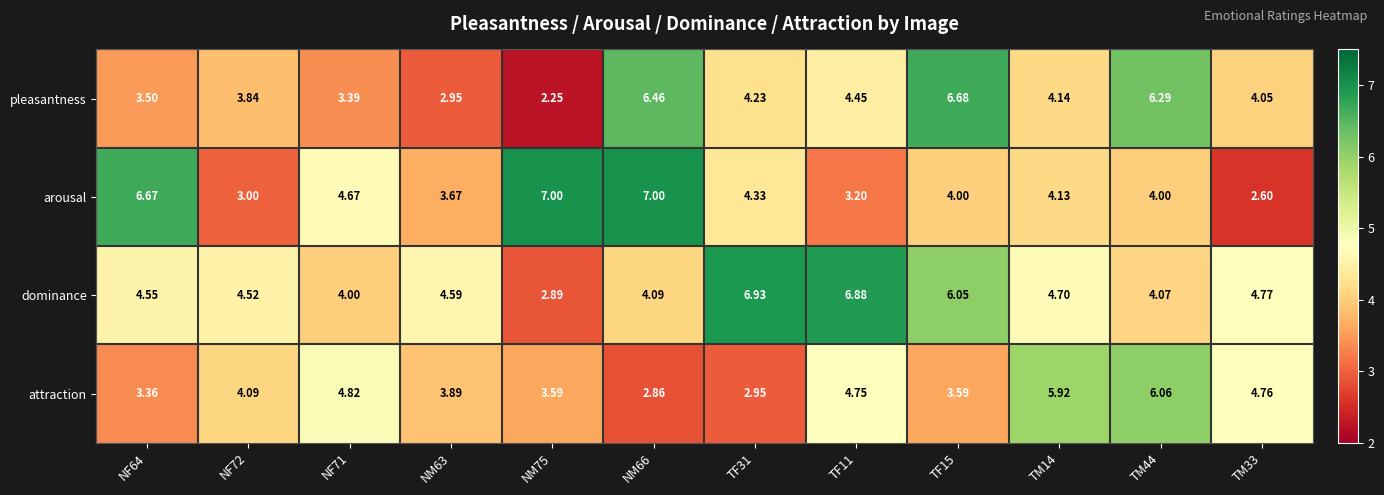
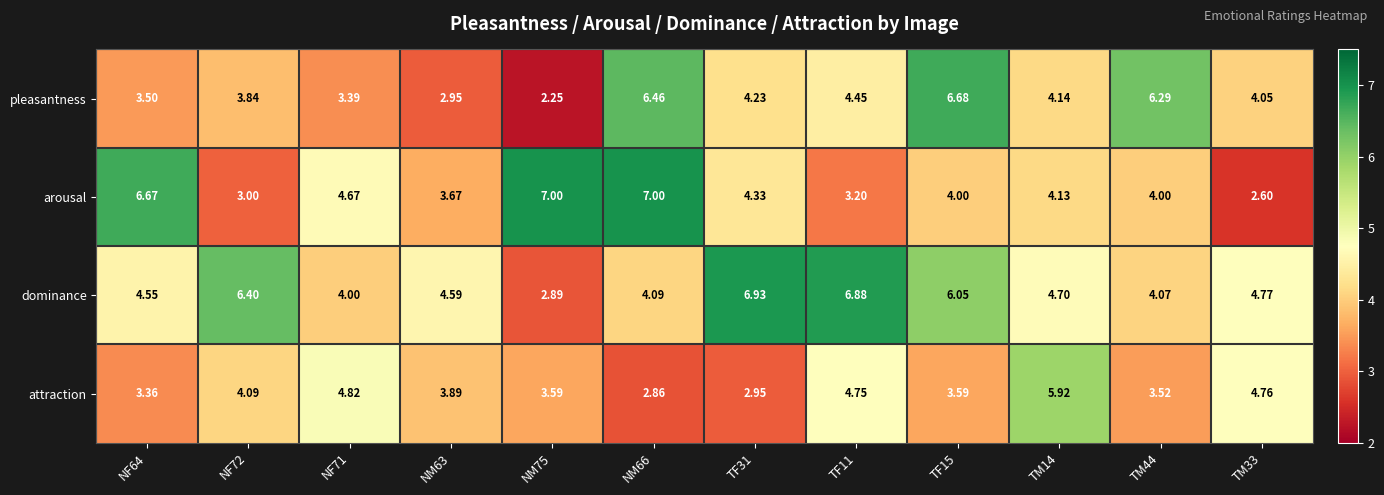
dominance, NF72: 4.52 -> 6.40
attraction, TM44: 6.06 -> 3.52
